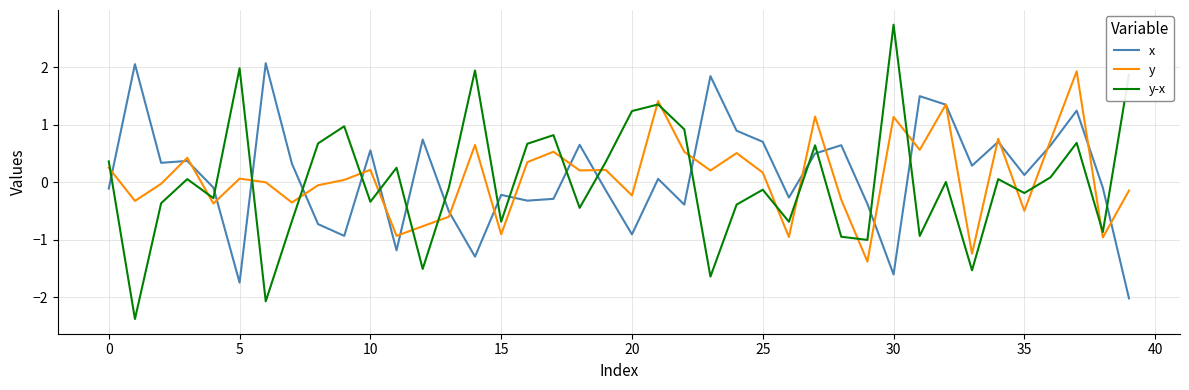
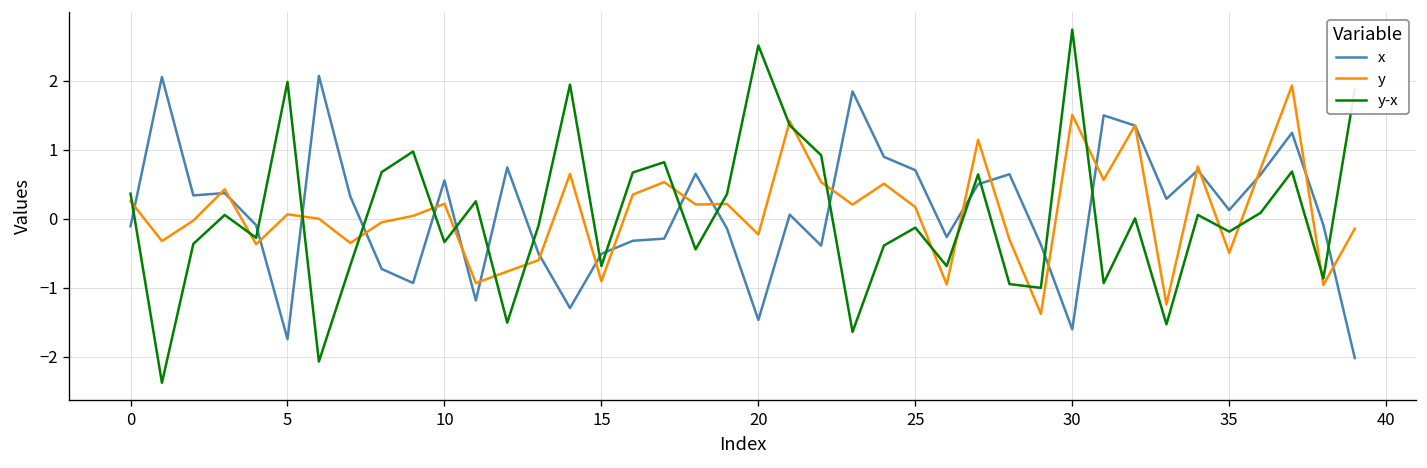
x, 15: -0.2 -> -0.5
x, 20: -0.9 -> -1.5
y-x, 20: 1.2 -> 2.5
y, 30: 1.1 -> 1.5
